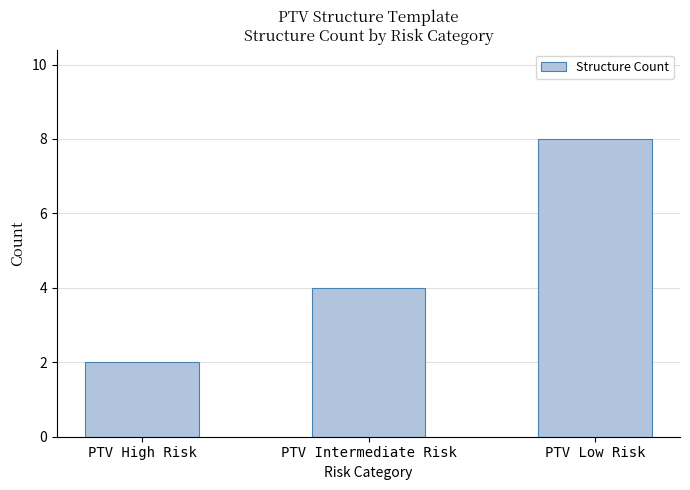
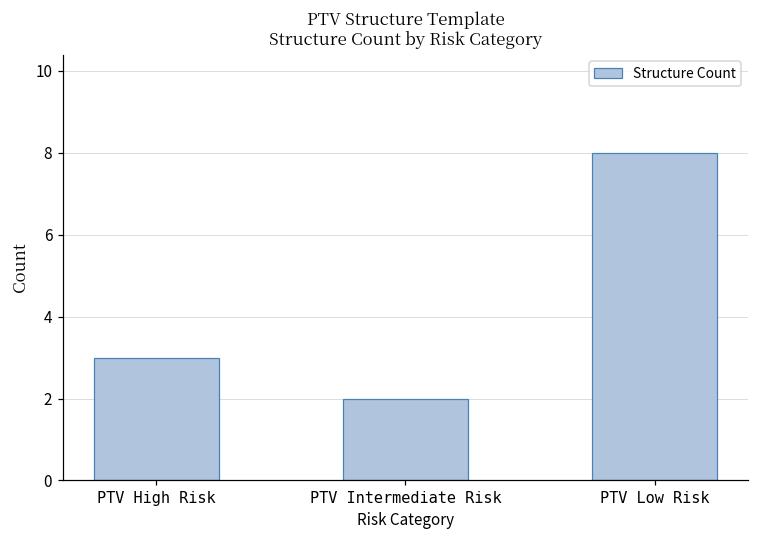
PTV High Risk: 2 -> 3
PTV Intermediate Risk: 4 -> 2
